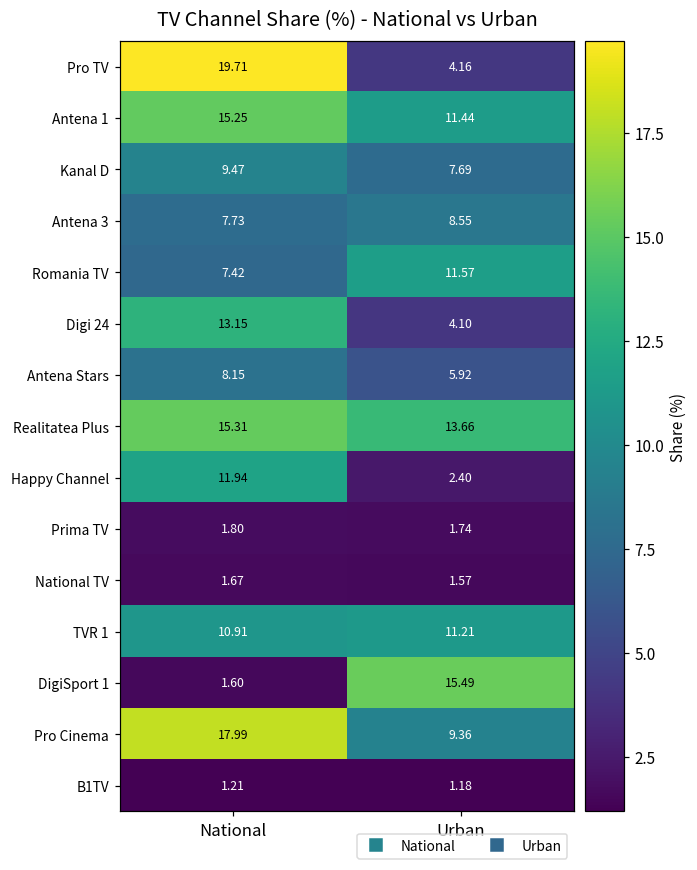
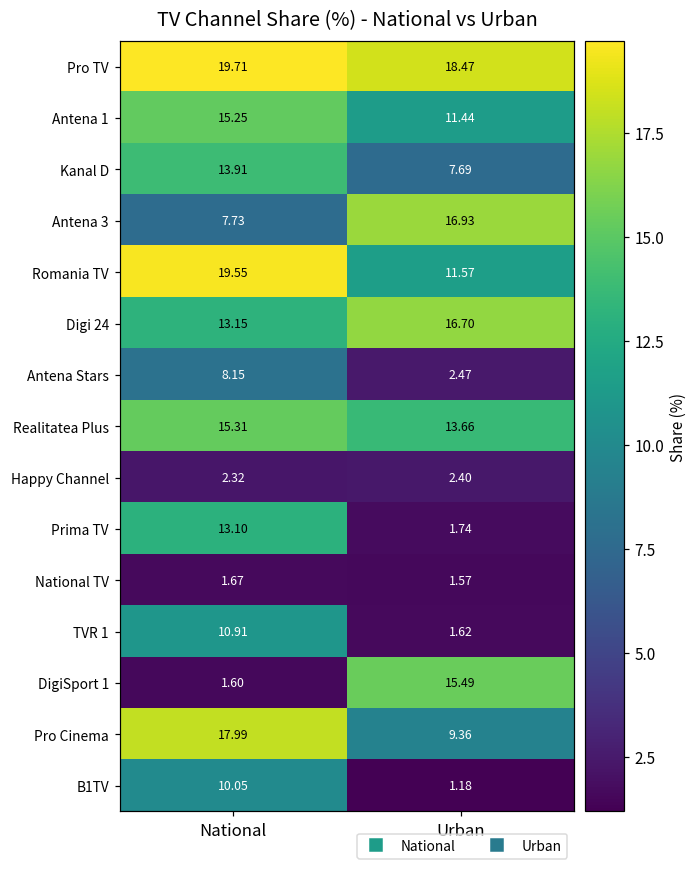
Pro TV, Urban: 4.16 -> 18.47
Kanal D, National: 9.47 -> 13.91
Antena 3, Urban: 8.55 -> 16.93
Romania TV, National: 7.42 -> 19.55
Digi 24, Urban: 4.10 -> 16.70
Antena Stars, Urban: 5.92 -> 2.47
Happy Channel, National: 11.94 -> 2.32
Prima TV, National: 1.80 -> 13.10
TVR 1, Urban: 11.21 -> 1.62
B1TV, National: 1.21 -> 10.05
